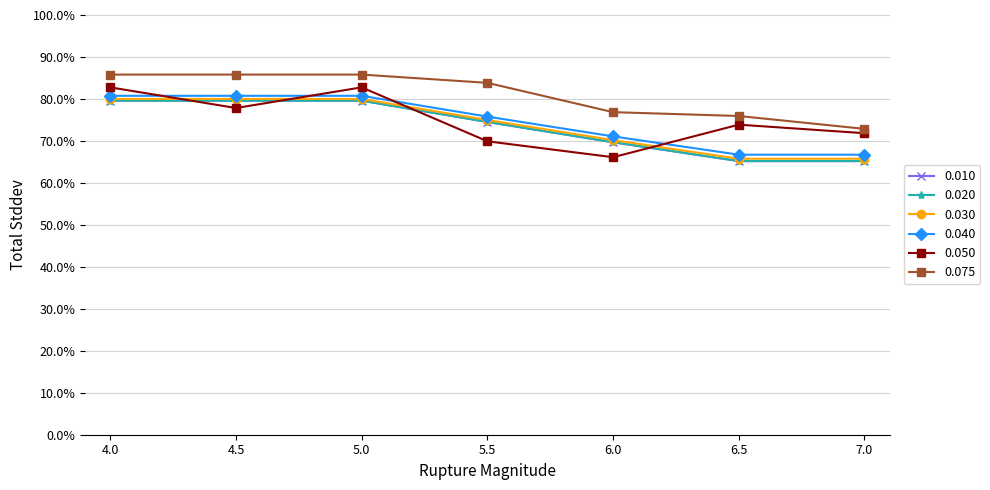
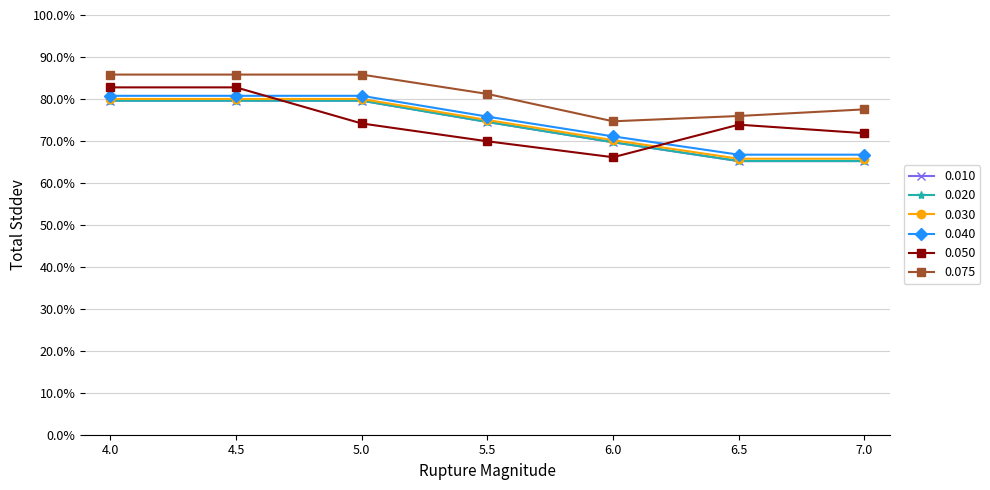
0.050, 4.5: 78% -> 83%
0.050, 5.0: 83% -> 74%
0.075, 5.5: 84% -> 81%
0.075, 6.0: 77% -> 75%
0.075, 7.0: 73% -> 78%
